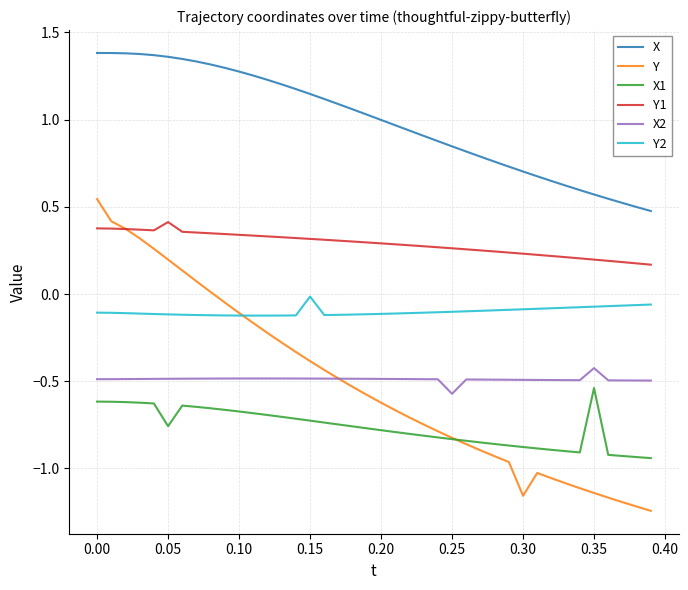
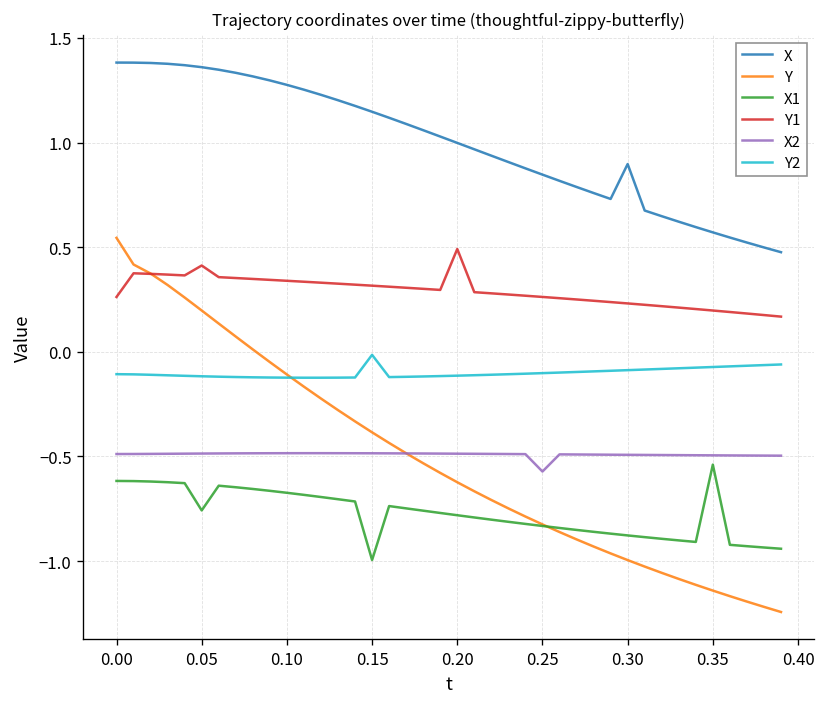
Y1, 0.00: 0.38 -> 0.26
X1, 0.15: -0.73 -> -0.99
Y1, 0.20: 0.29 -> 0.49
X, 0.30: 0.70 -> 0.90
Y, 0.30: -1.16 -> -1.00
X2, 0.35: -0.42 -> -0.49
